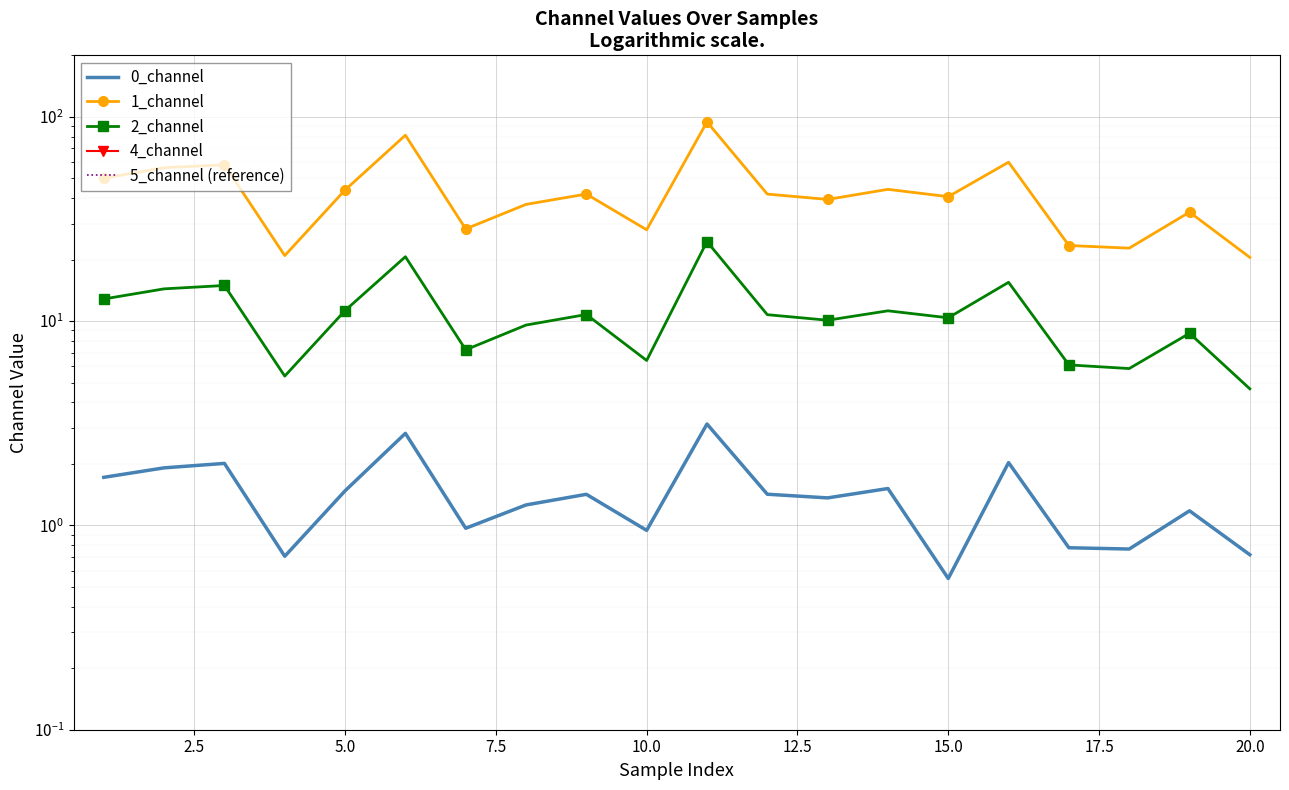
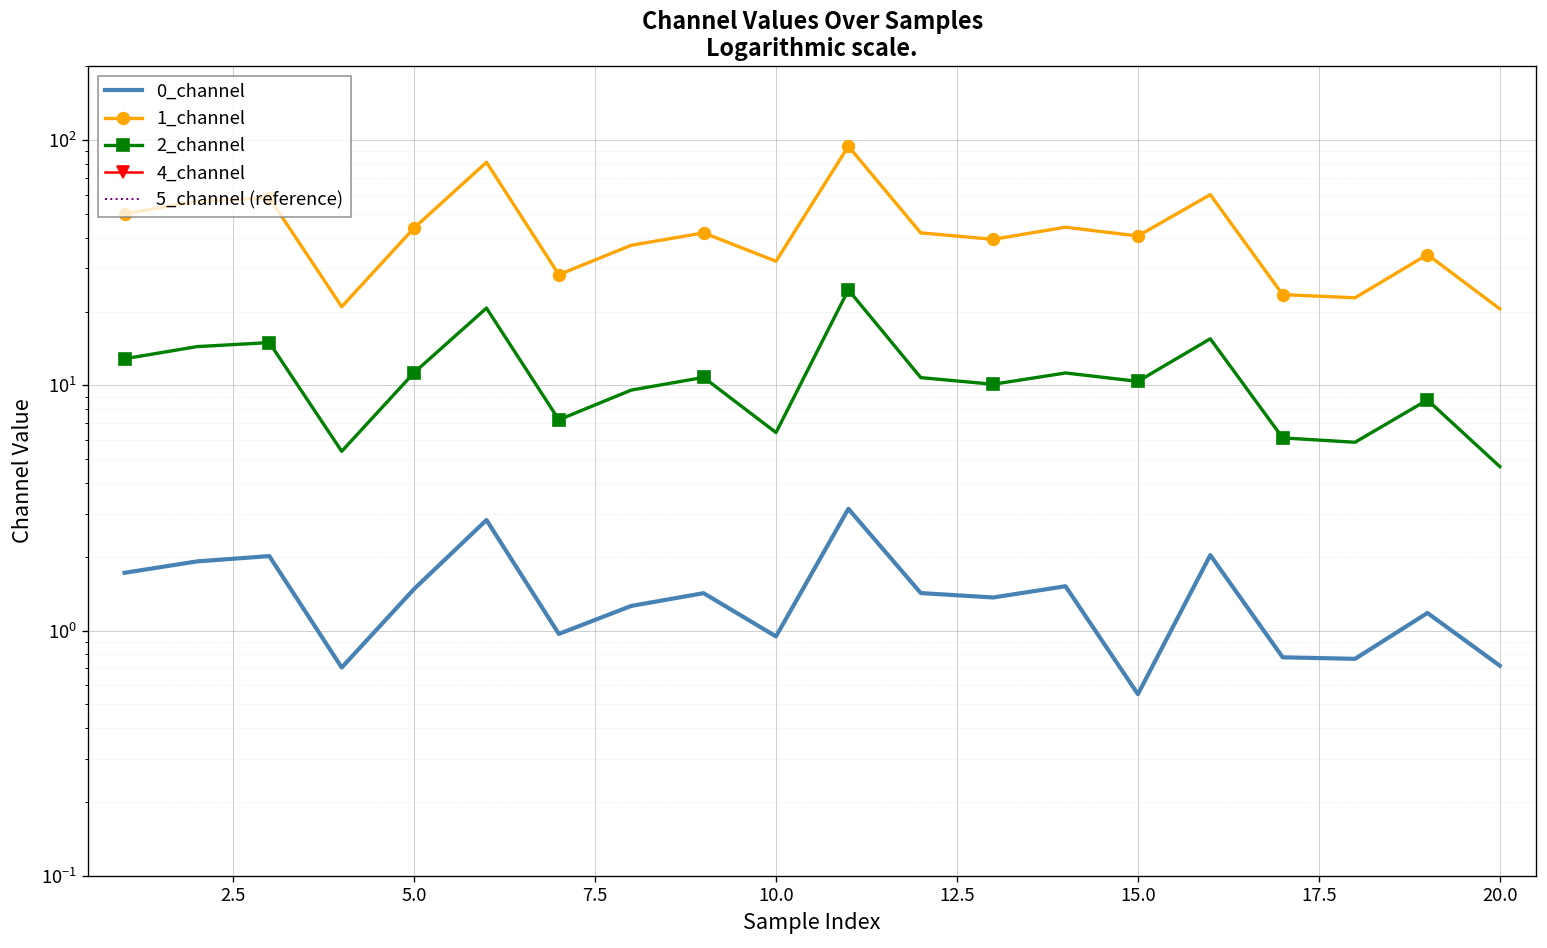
1_channel, 10.0: 28 -> 32
